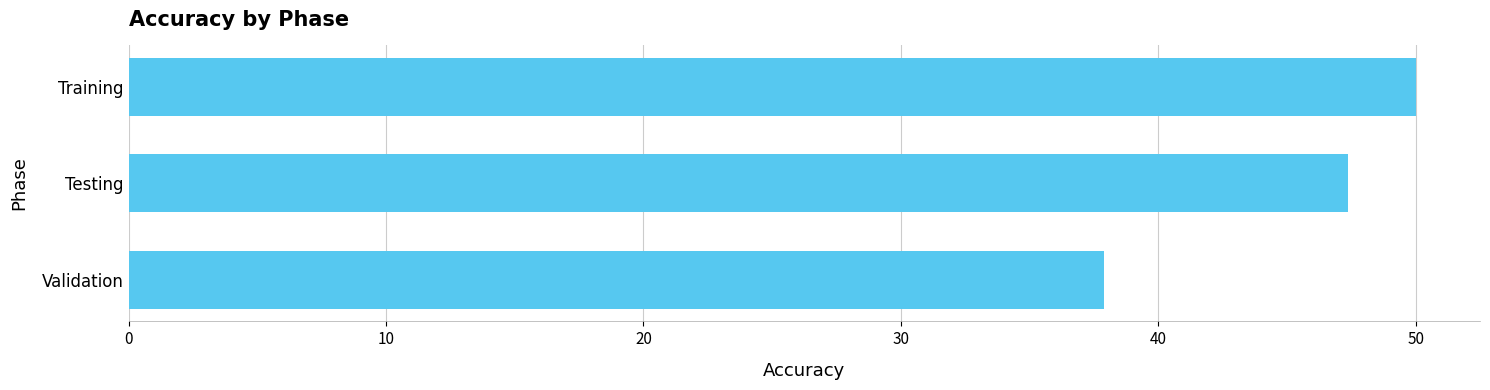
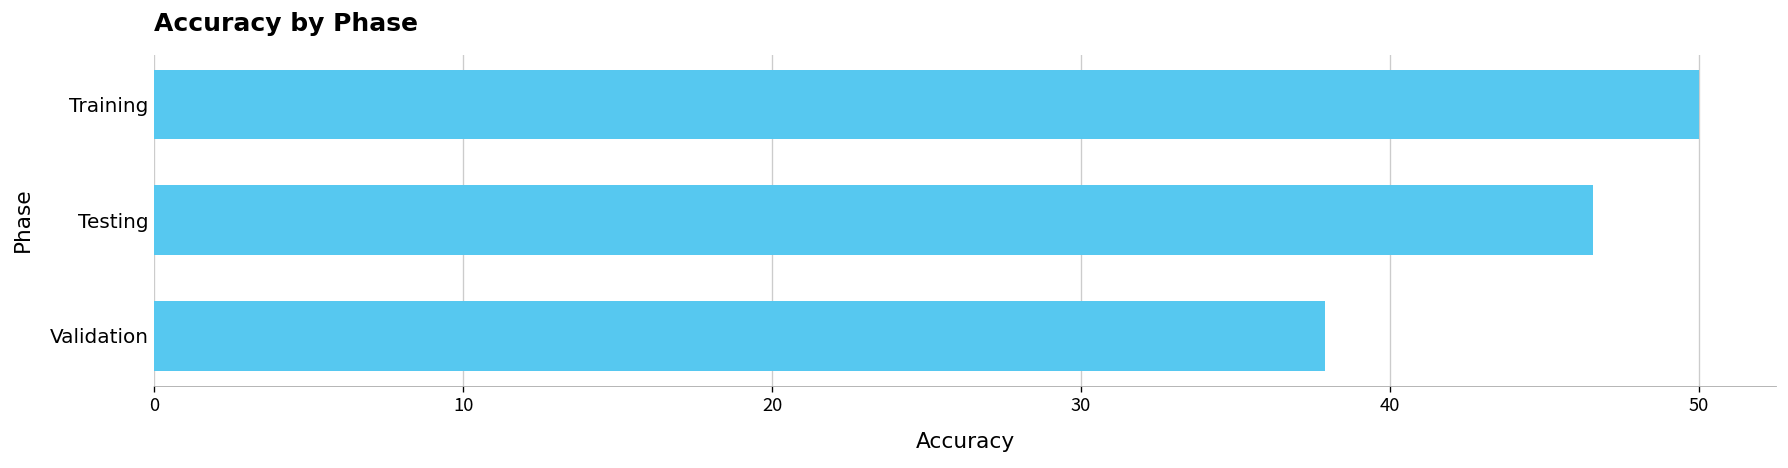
Testing: 47.4 -> 46.6
